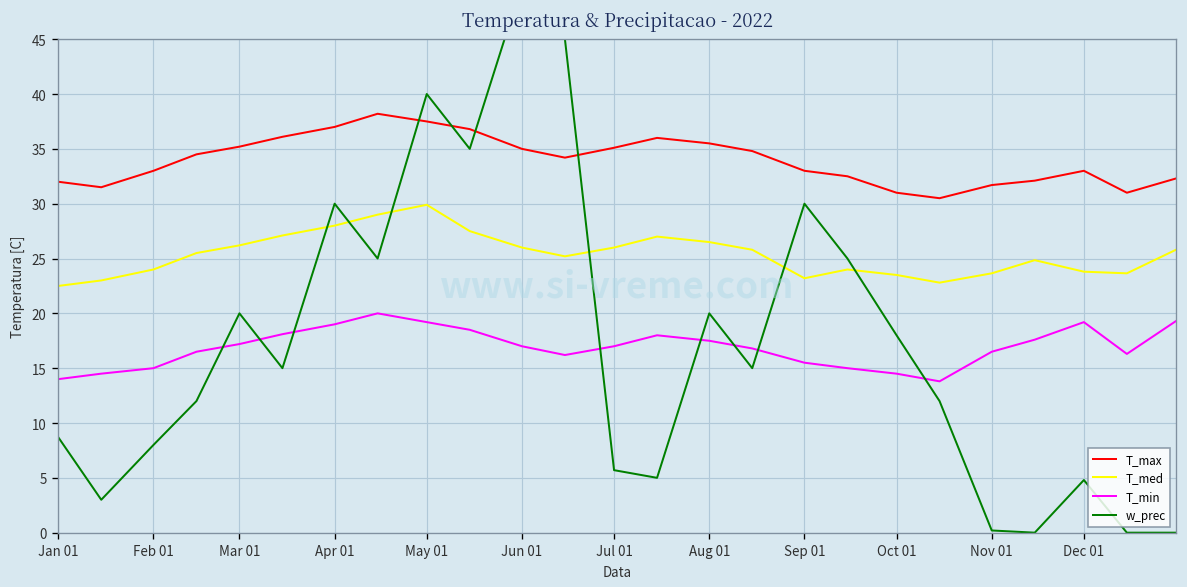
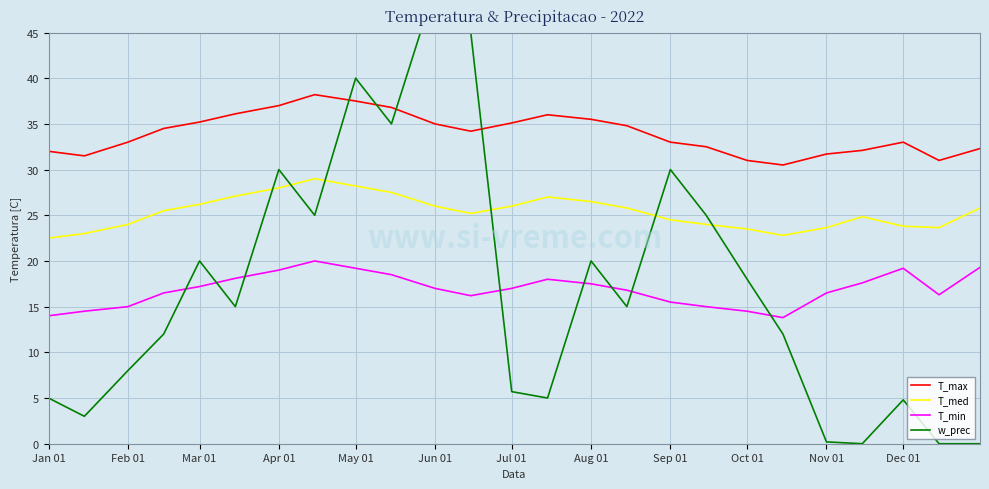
w_prec, Jan 01: 9 -> 5
T_med, May 01: 30 -> 28
T_med, Sep 01: 23 -> 25
